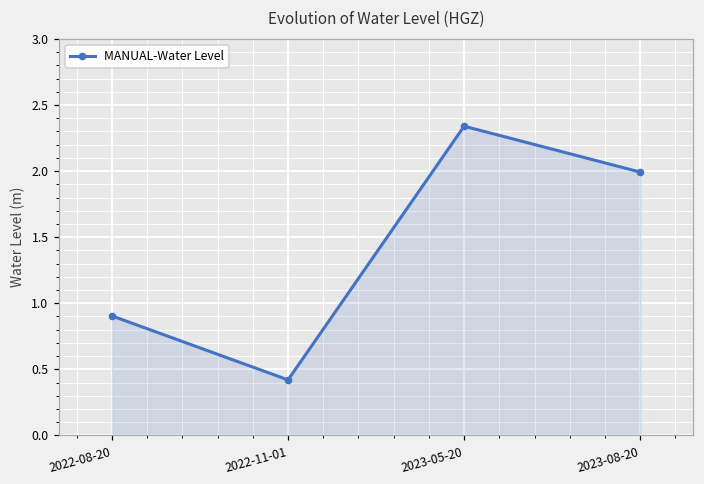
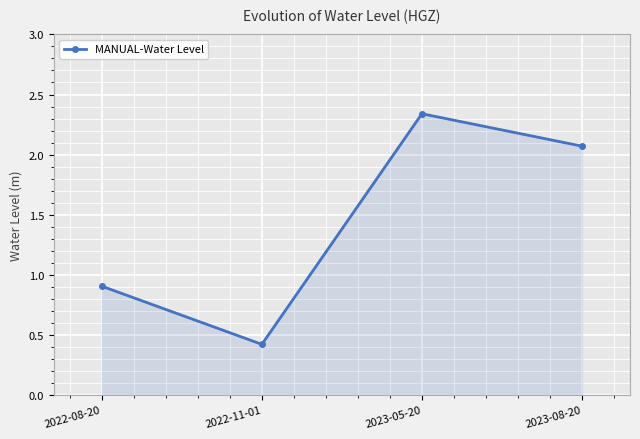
2023-08-20: 1.99 -> 2.07
